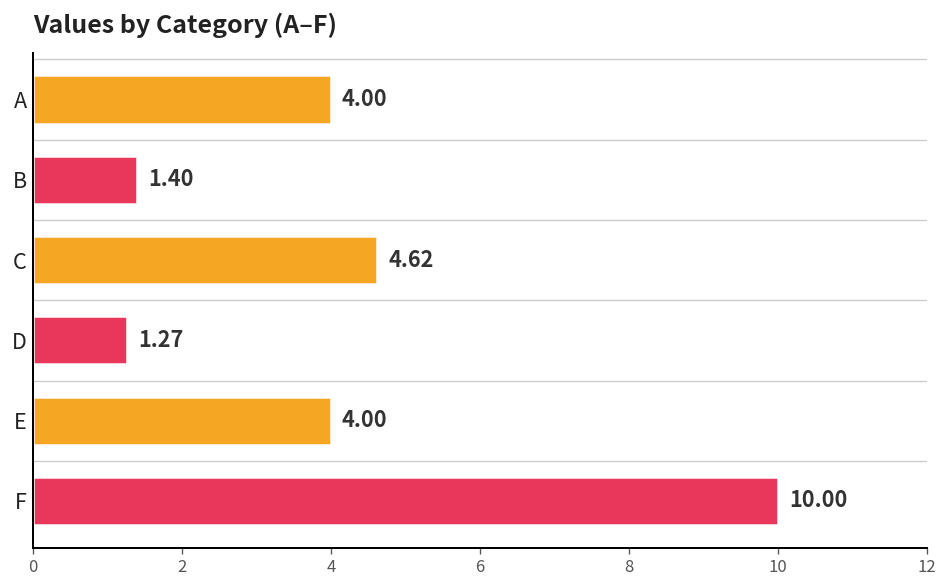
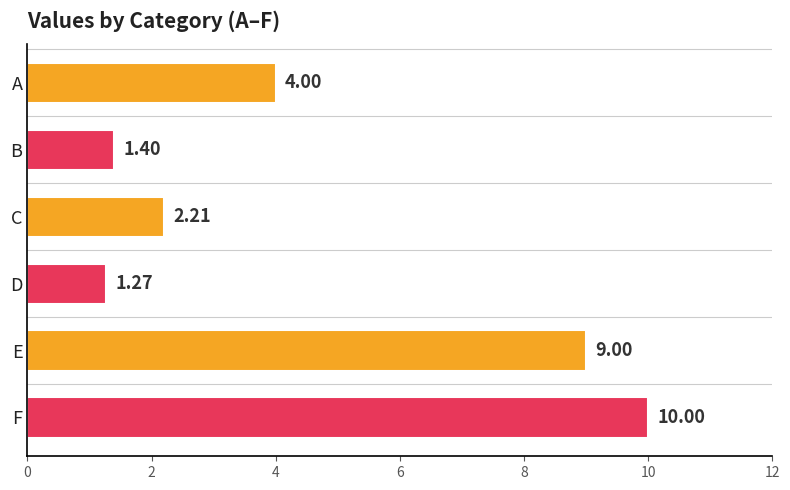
C: 4.62 -> 2.21
E: 4.00 -> 9.00
